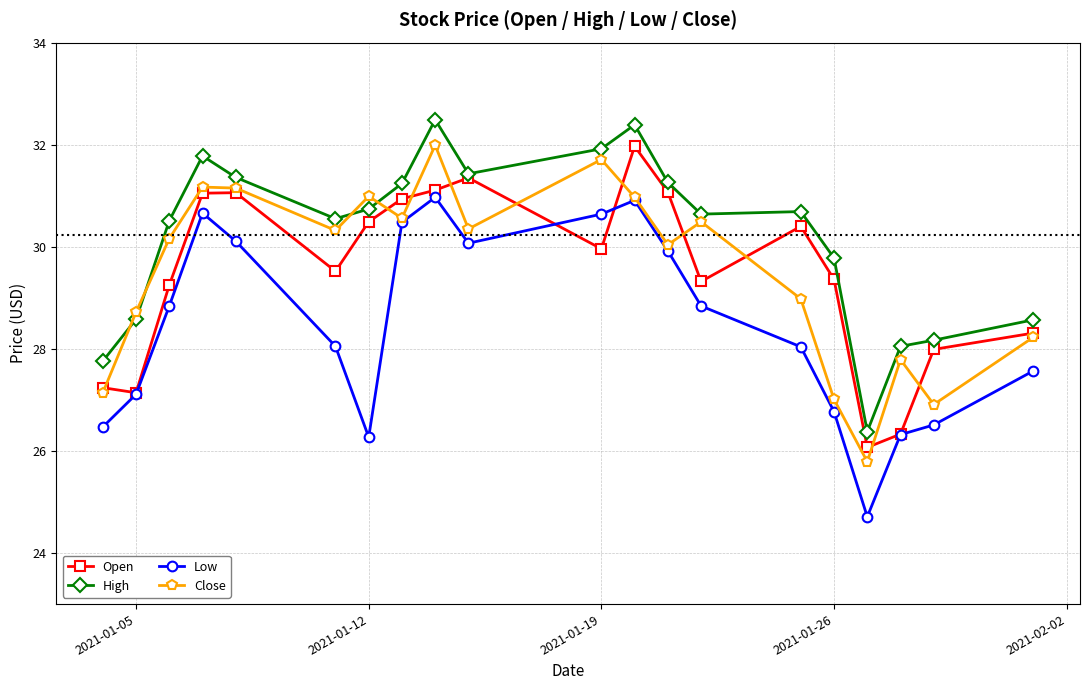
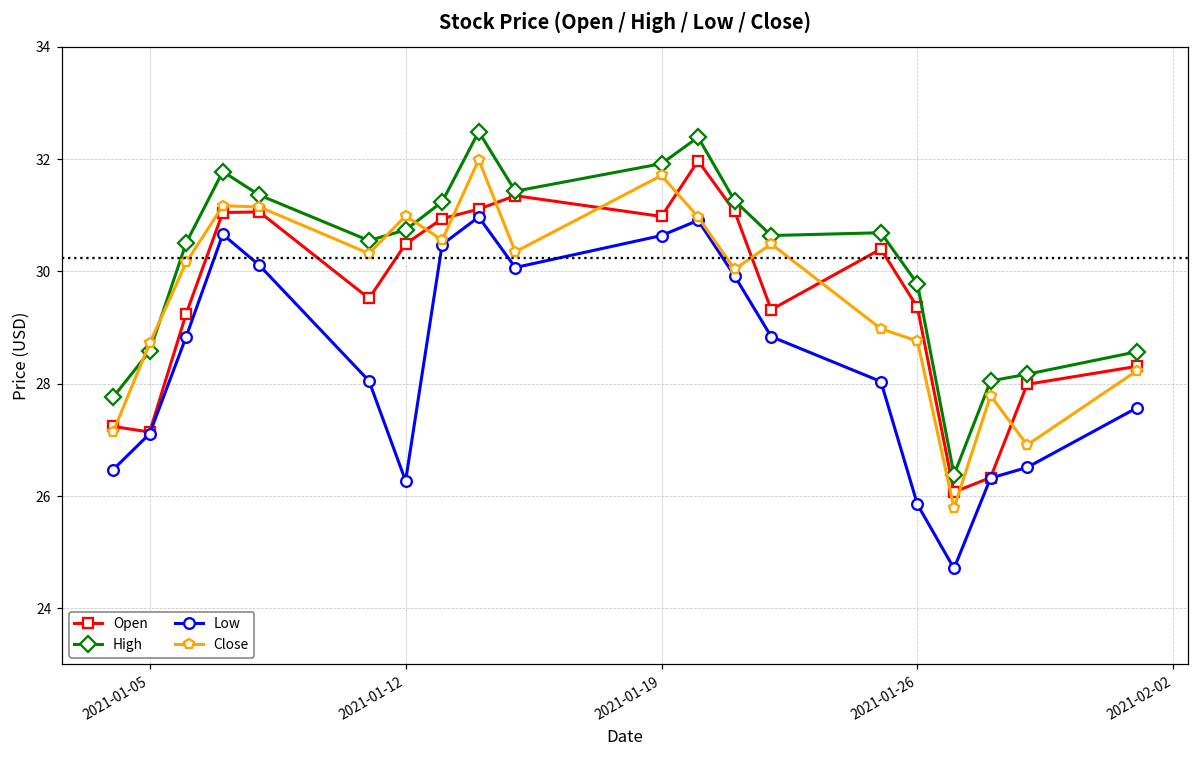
Open, 2021-01-19: 30.0 -> 31.0
Low, 2021-01-26: 26.8 -> 25.9
Close, 2021-01-26: 27.0 -> 28.8
